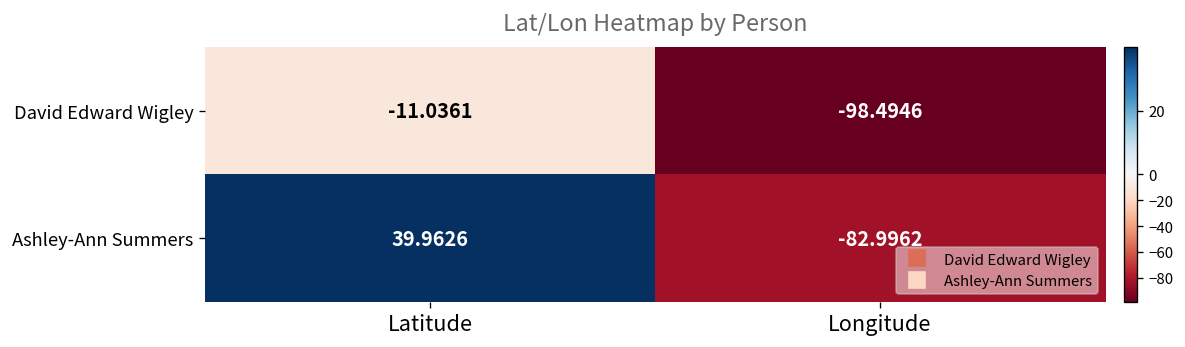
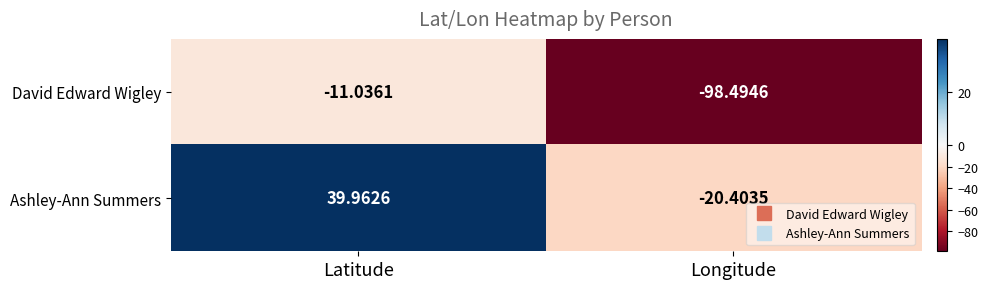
Ashley-Ann Summers, Longitude: -82.9962 -> -20.4035
